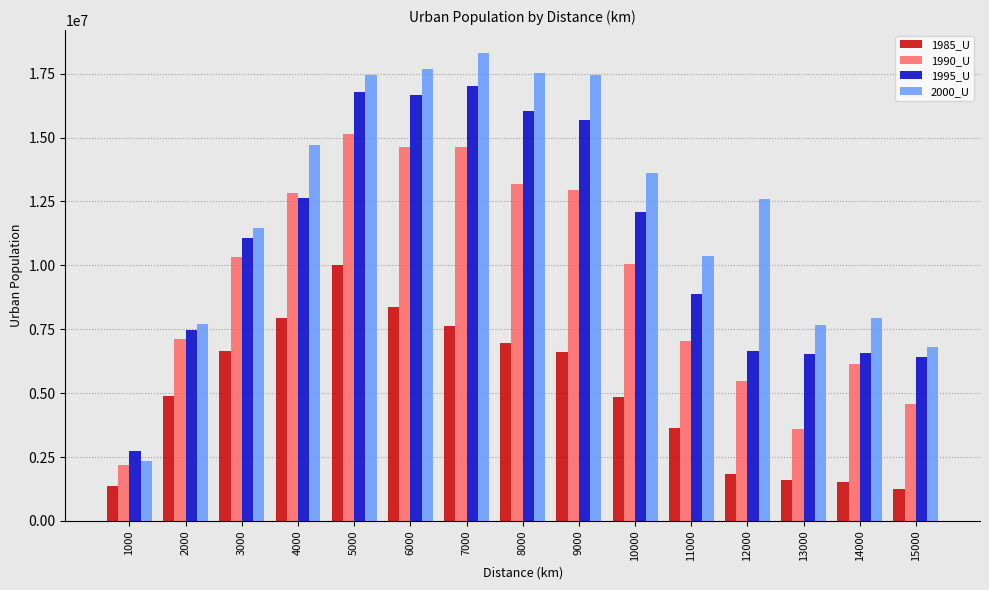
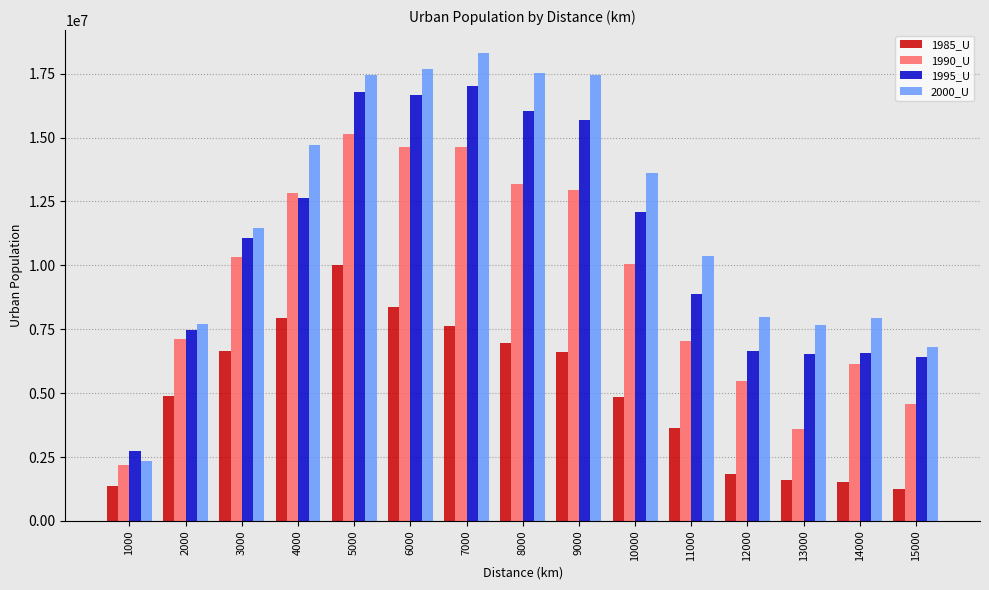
2000_U, 12000: 12600000 -> 8000000
